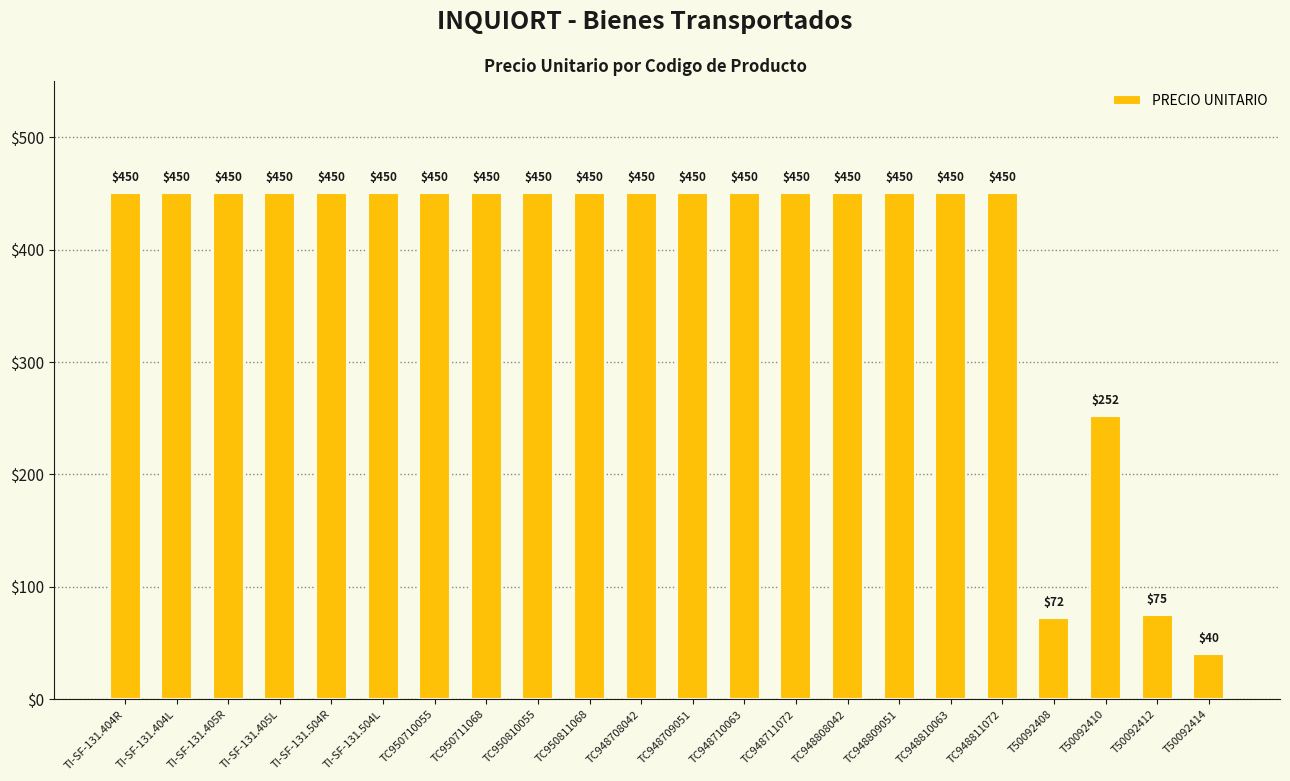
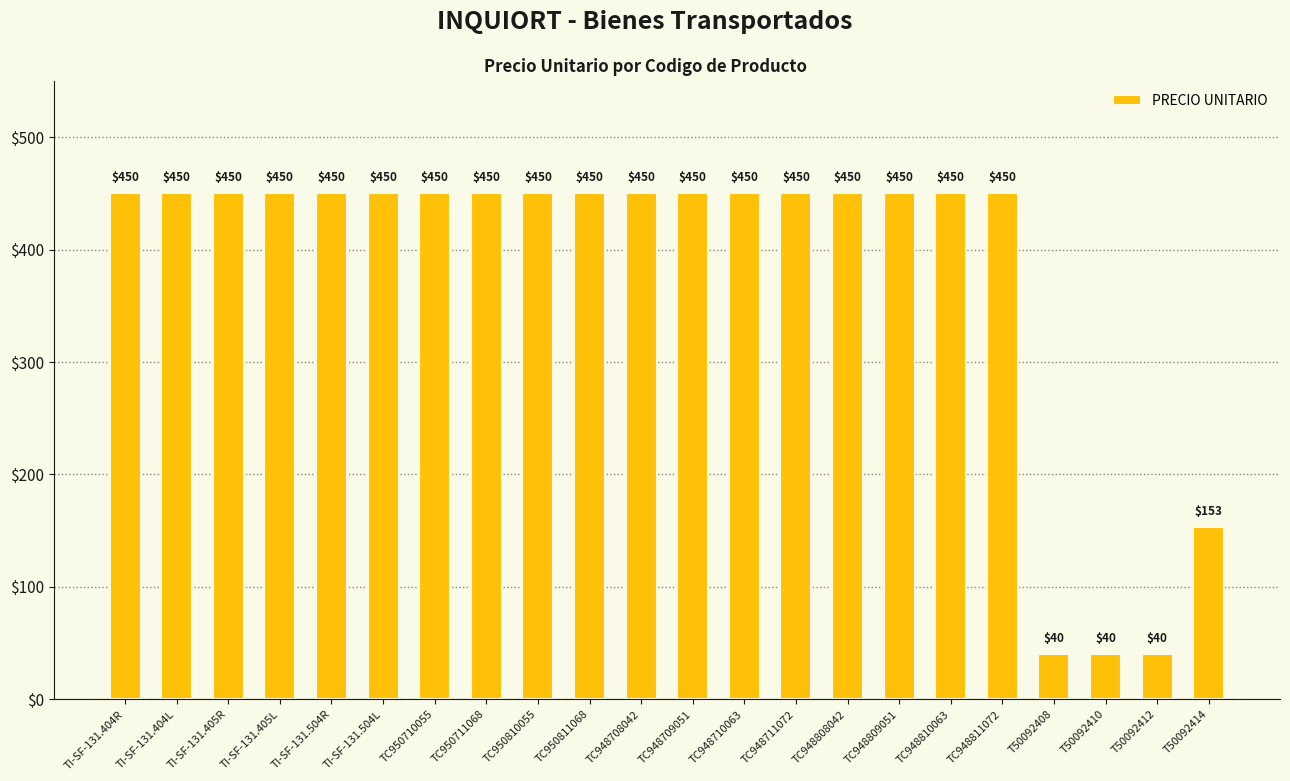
T50092408: $72 -> $40
T50092410: $252 -> $40
T50092412: $75 -> $40
T50092414: $40 -> $153
